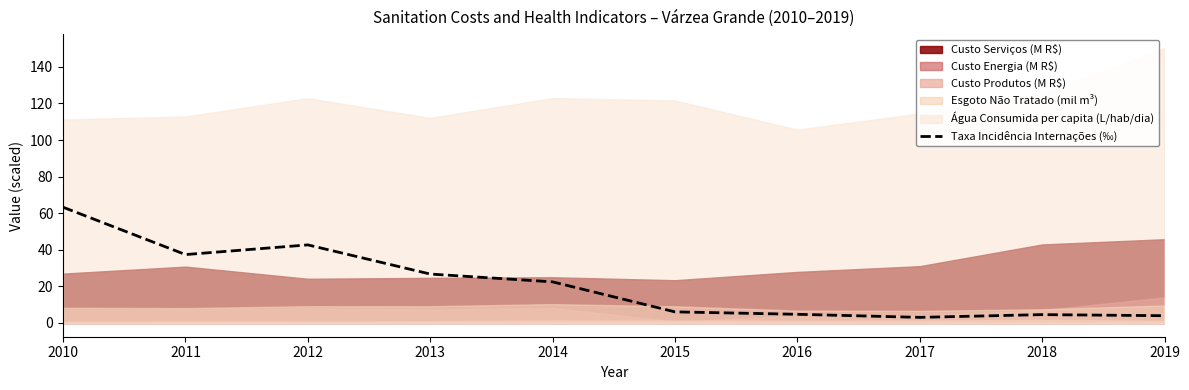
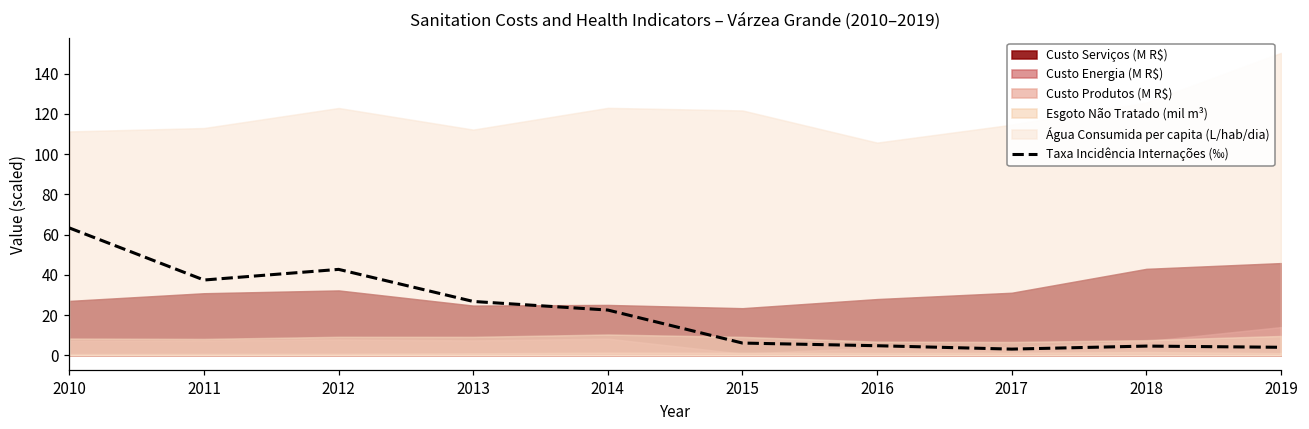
Custo Serviços (M R$), 2012: 24 -> 32
